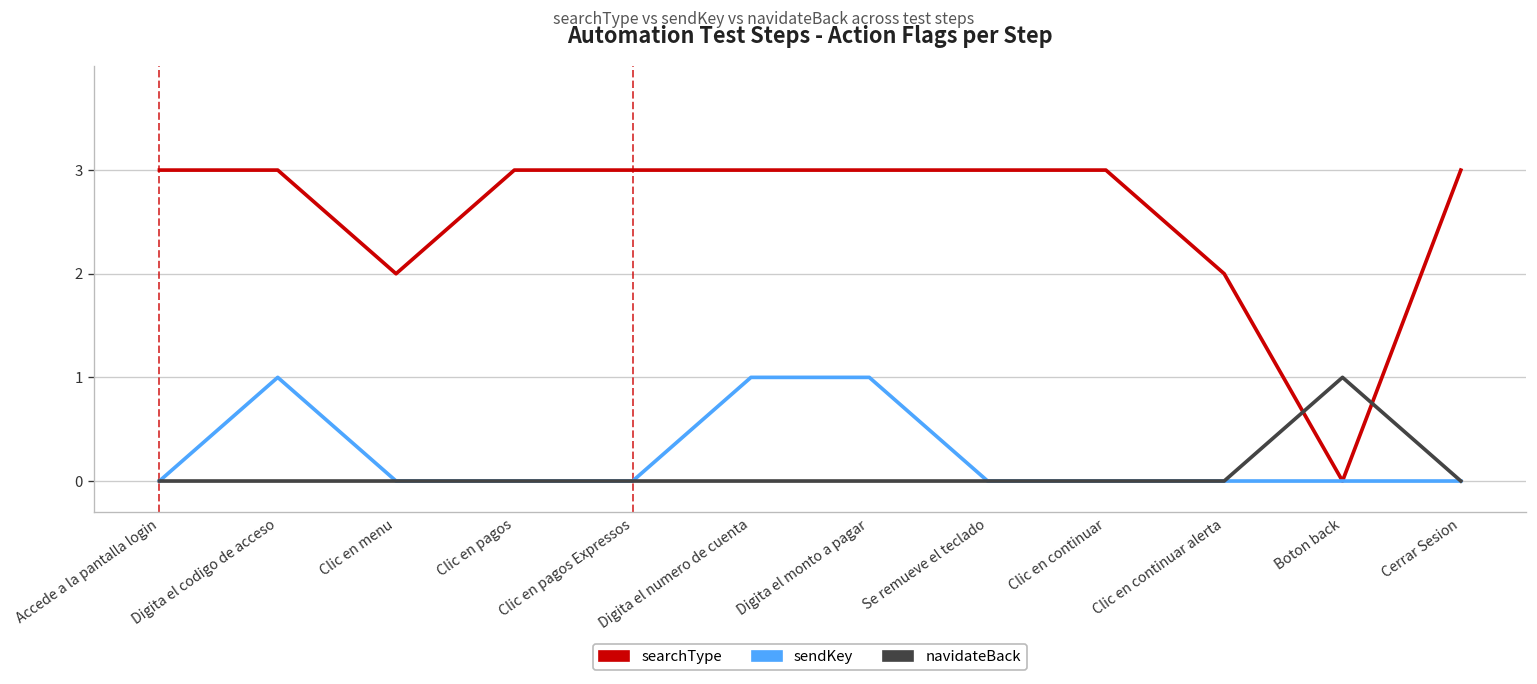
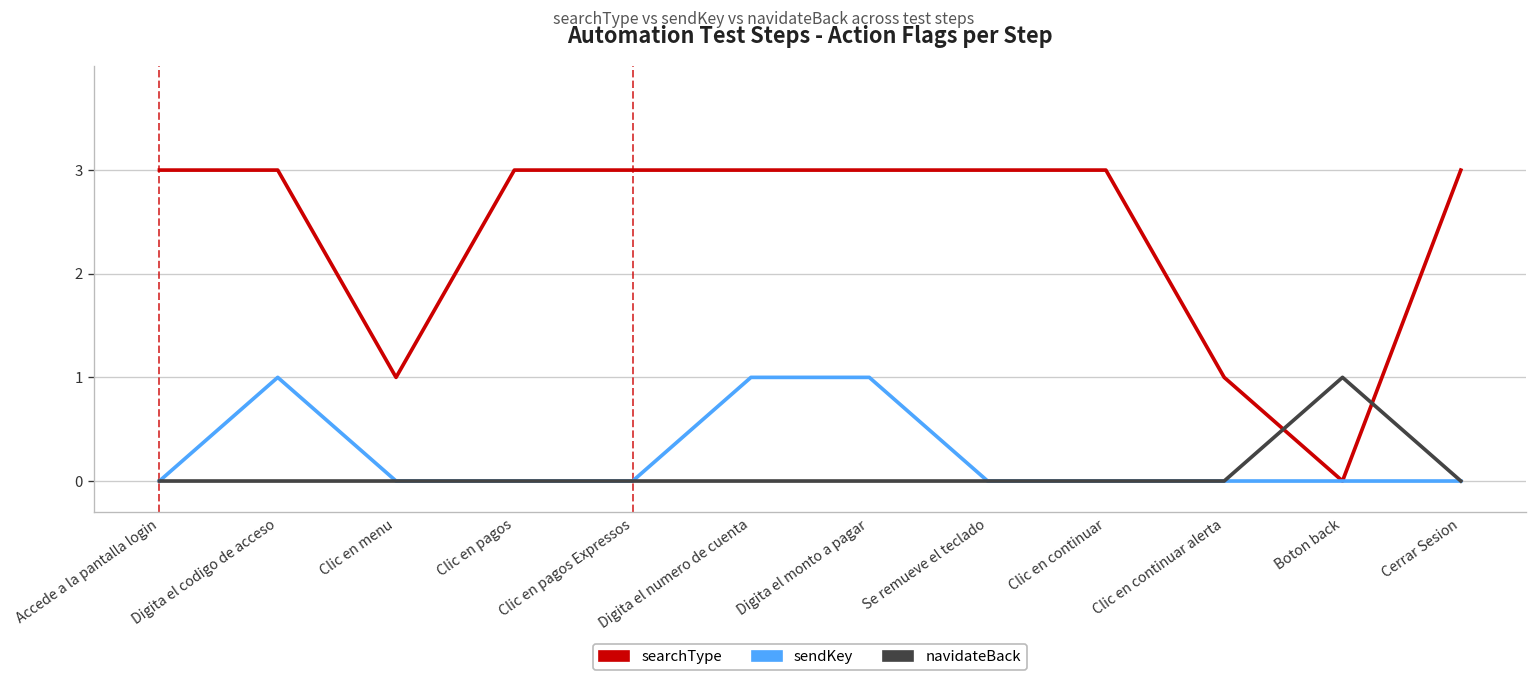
searchType, Clic en menu: 2 -> 1
searchType, Clic en continuar alerta: 2 -> 1
